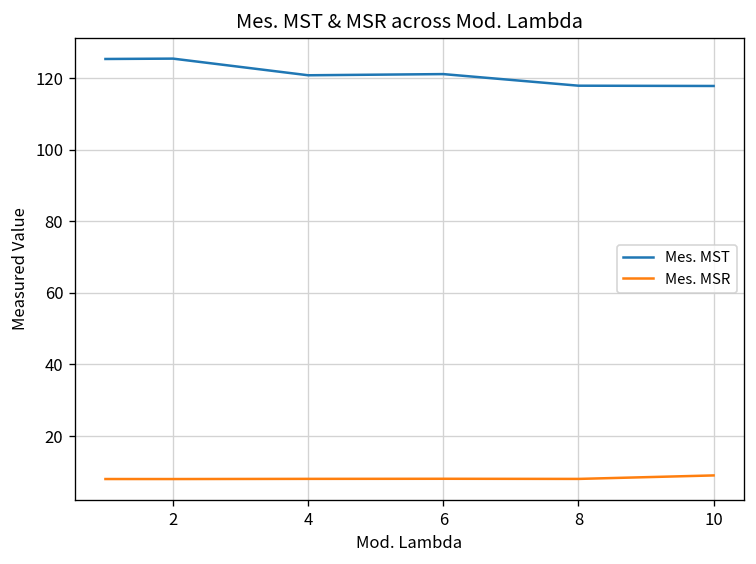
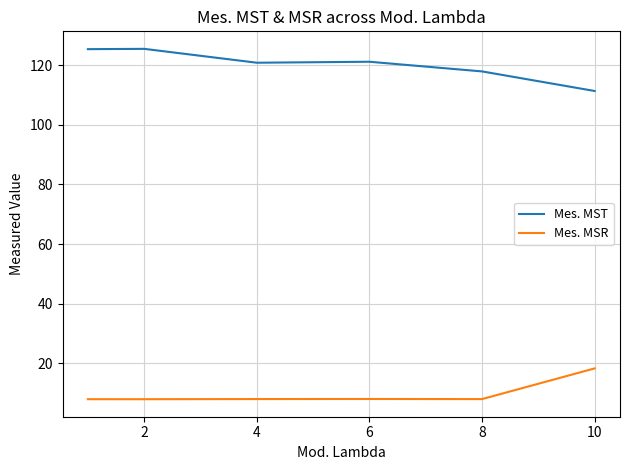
Mes. MST, 10: 118 -> 111
Mes. MSR, 10: 9 -> 18
